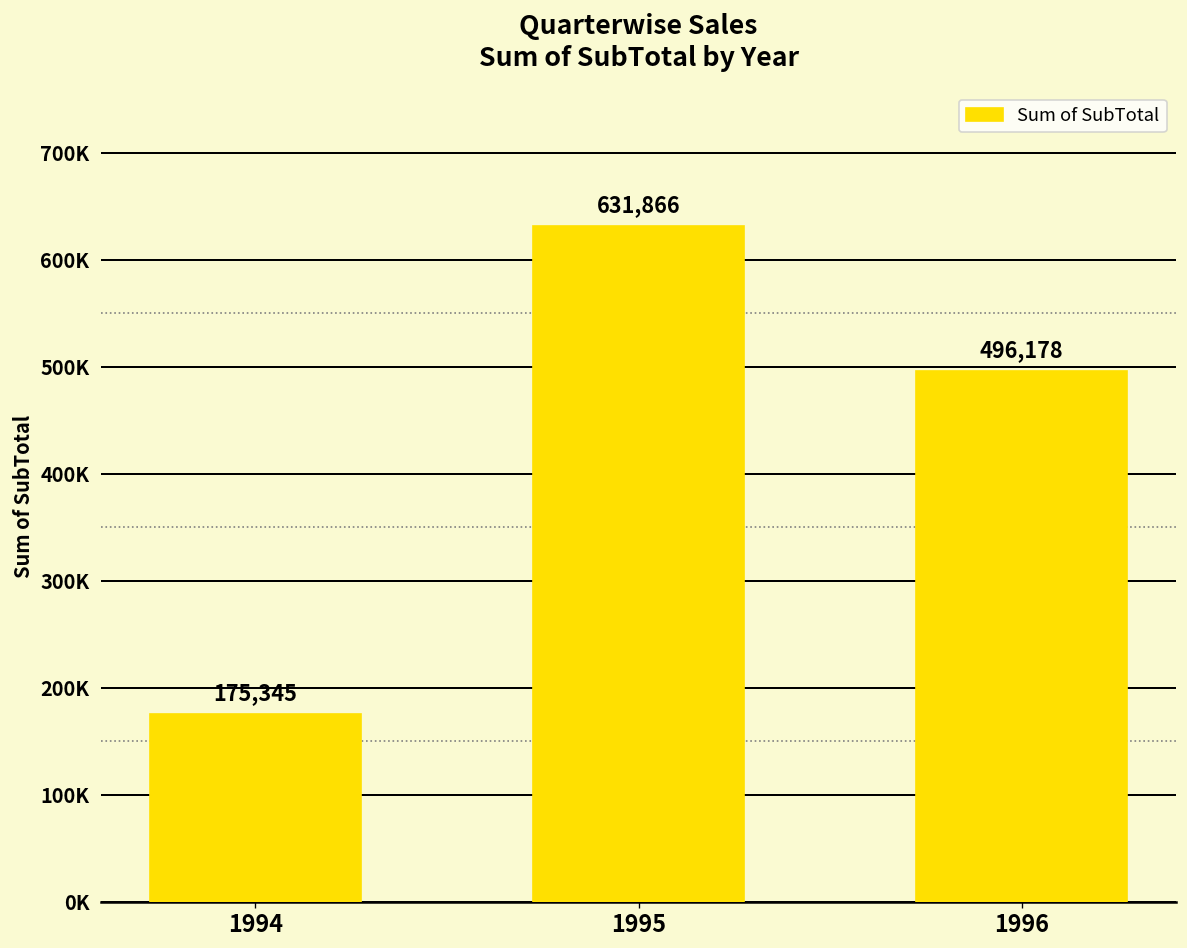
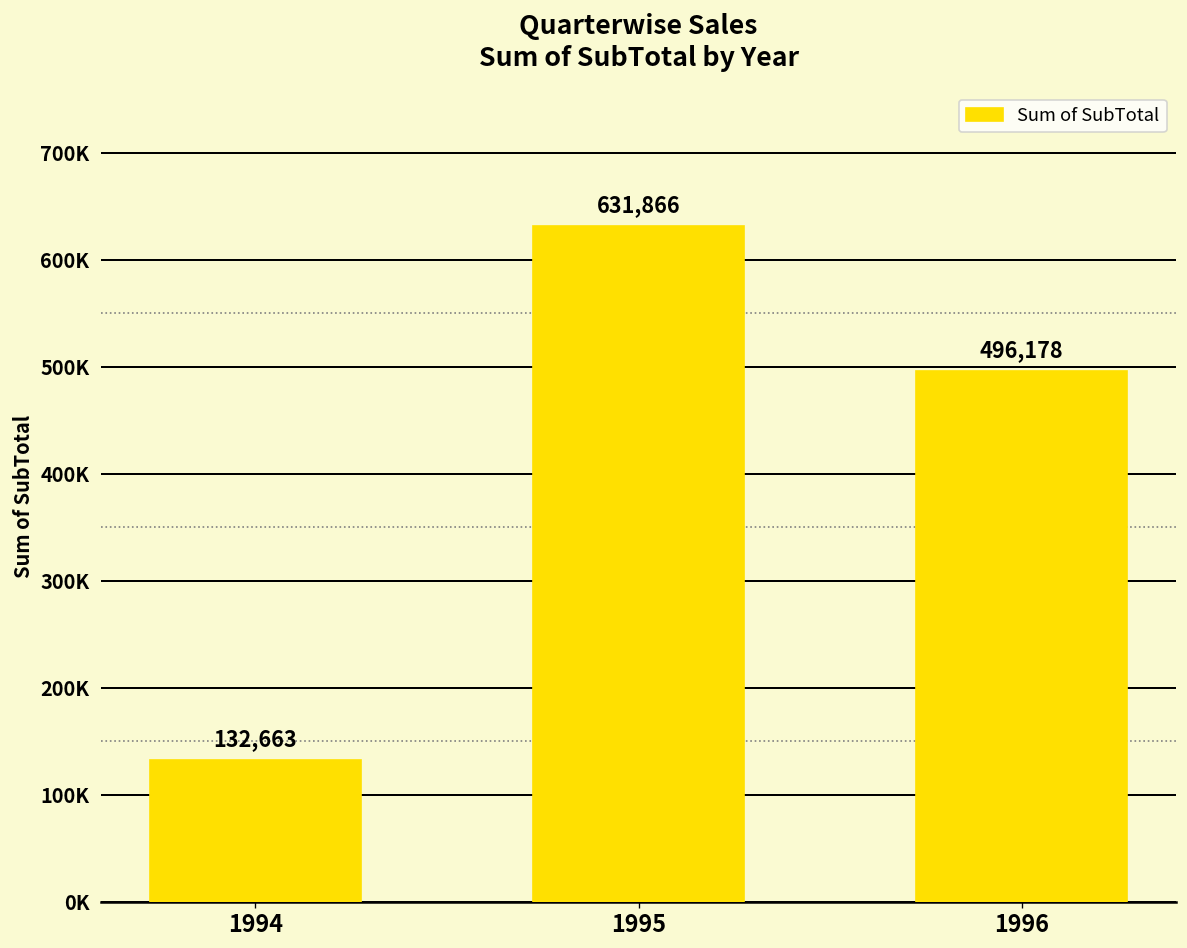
1994: 175,345 -> 132,663
